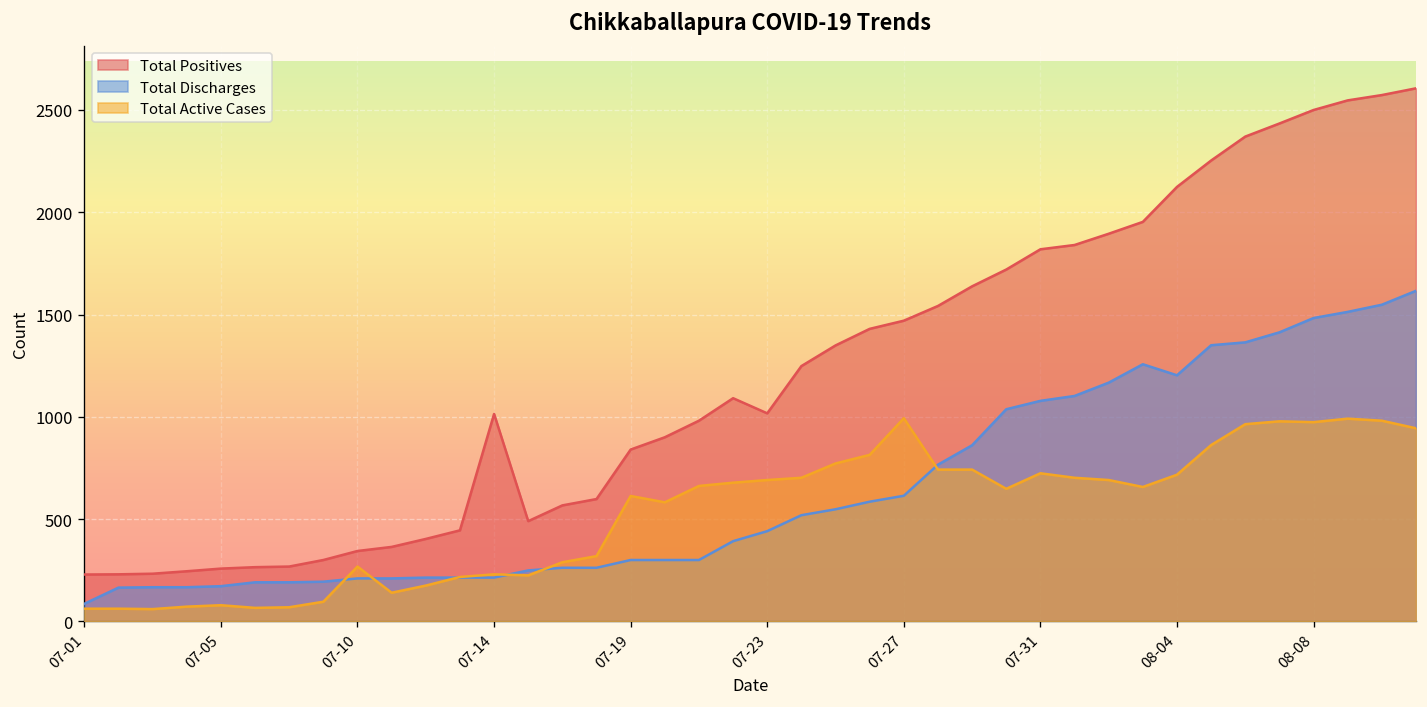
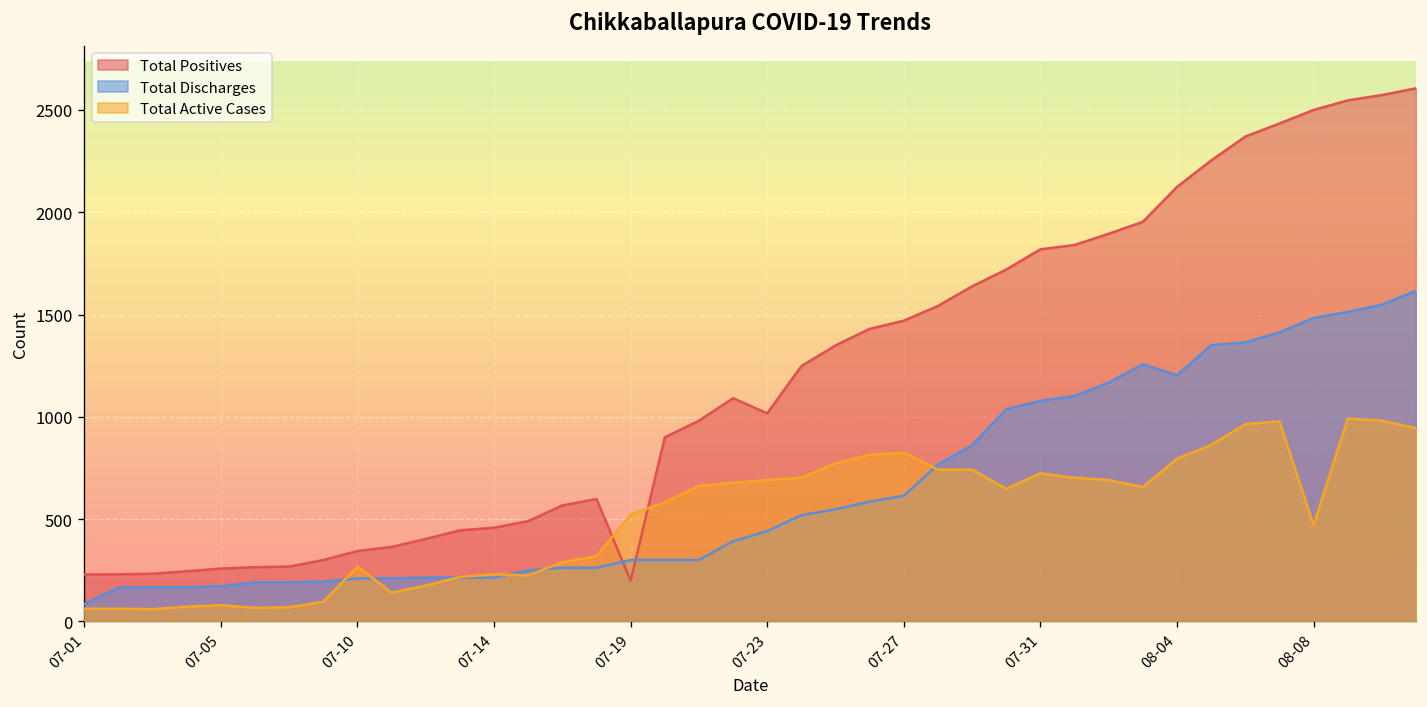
Total Positives, 07-14: 1010 -> 460
Total Positives, 07-19: 840 -> 200
Total Active Cases, 07-19: 610 -> 520
Total Active Cases, 07-27: 990 -> 830
Total Active Cases, 08-04: 720 -> 800
Total Active Cases, 08-08: 970 -> 470
